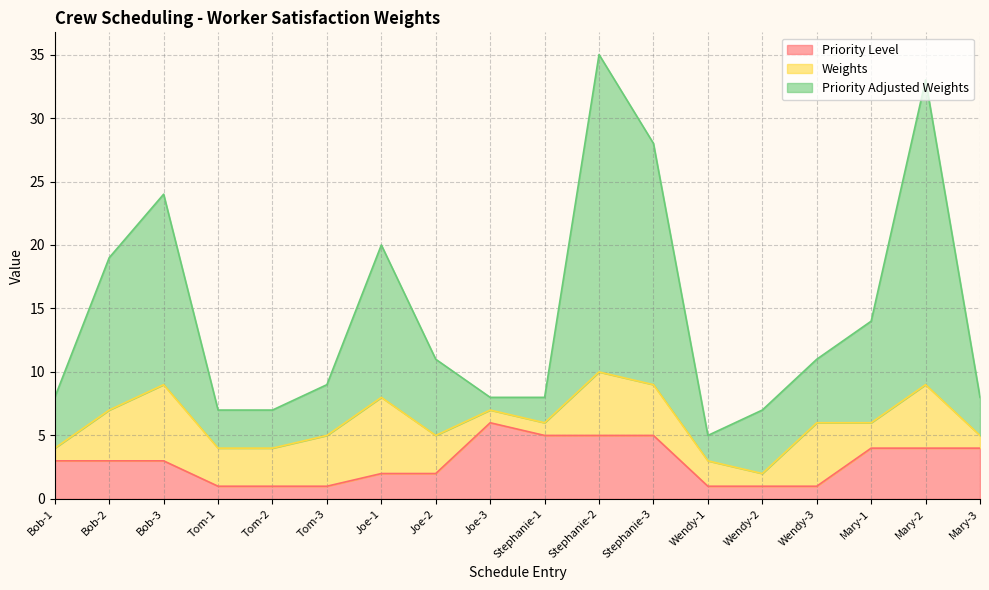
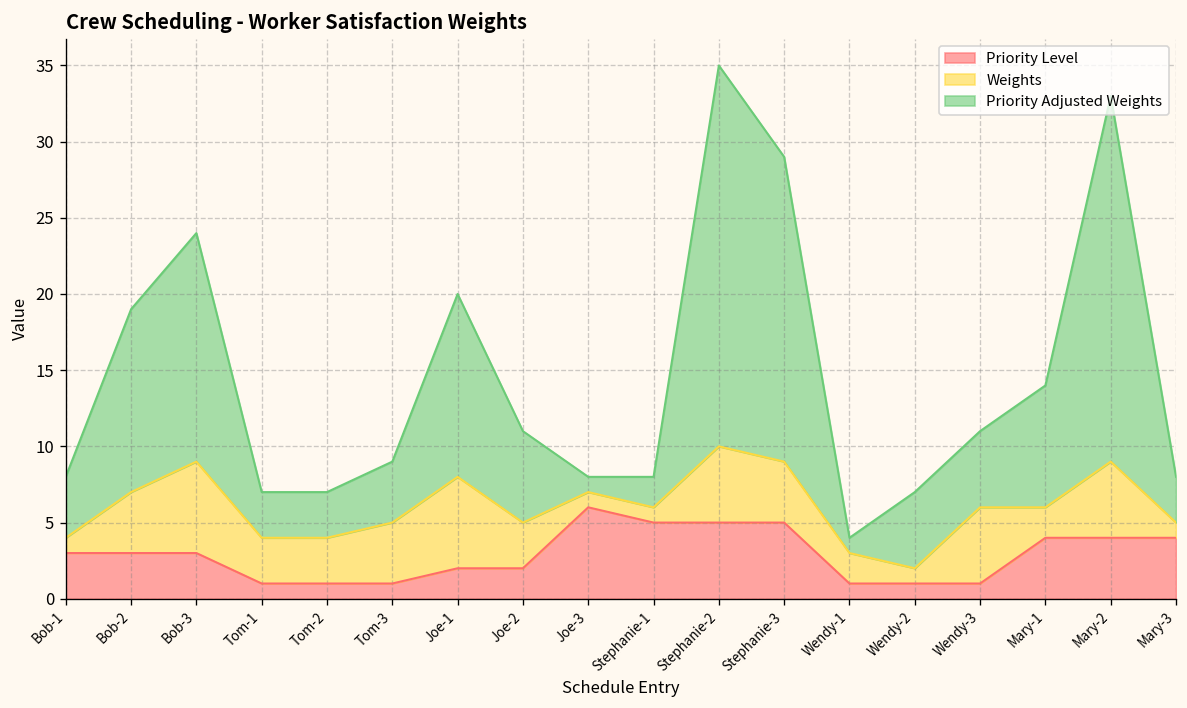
Priority Adjusted Weights, Stephanie-3: 19 -> 20
Priority Adjusted Weights, Wendy-1: 2 -> 1
